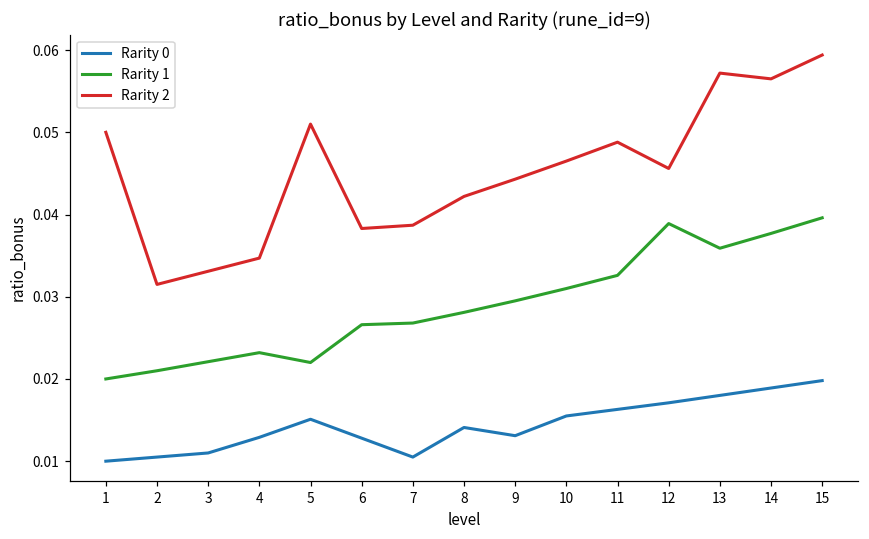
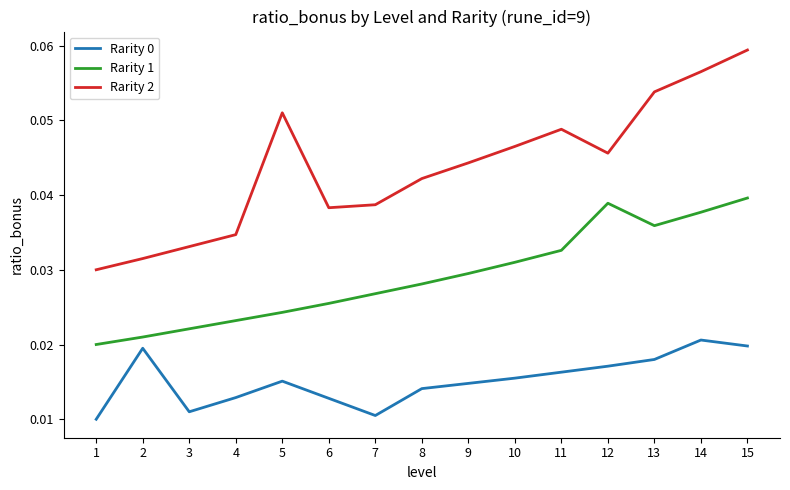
Rarity 2, 1: 0.05 -> 0.03
Rarity 0, 2: 0.011 -> 0.020
Rarity 1, 5: 0.022 -> 0.024
Rarity 1, 6: 0.027 -> 0.026
Rarity 0, 9: 0.013 -> 0.015
Rarity 2, 13: 0.057 -> 0.054
Rarity 0, 14: 0.019 -> 0.021
